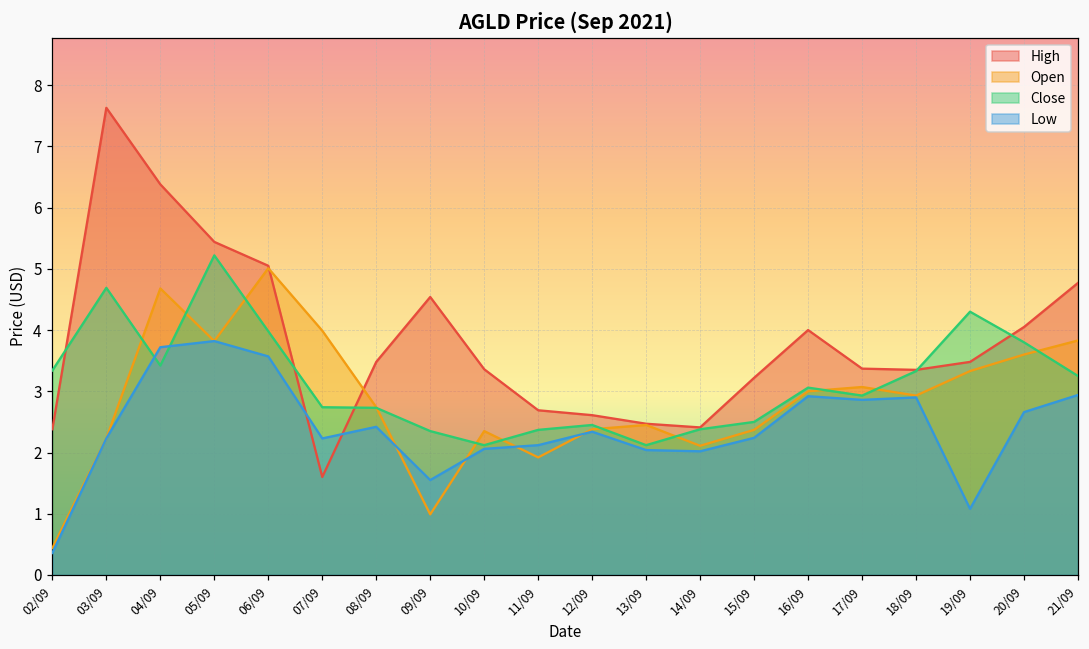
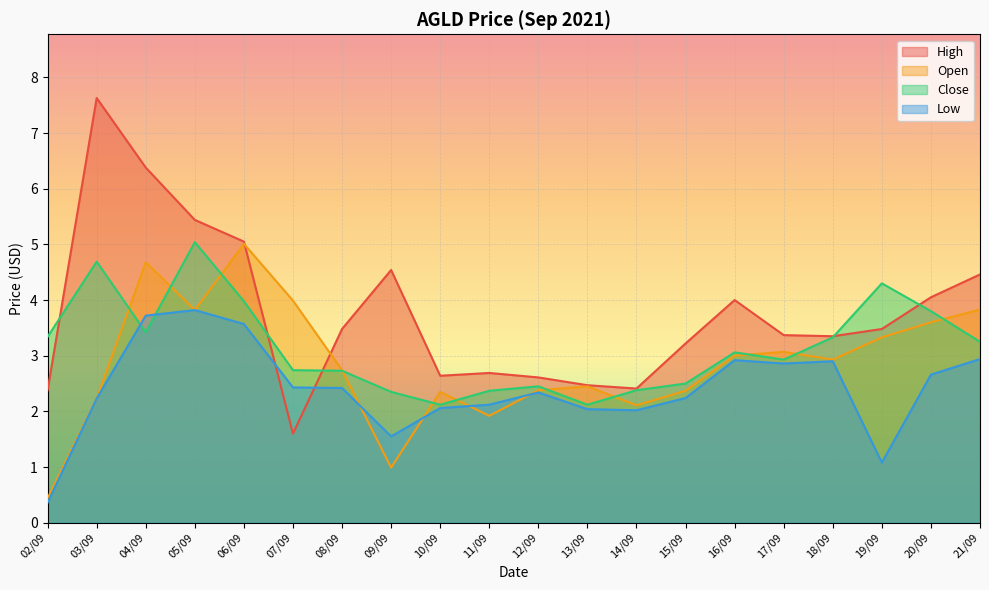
Close, 05/09: 5.2 -> 5.0
Low, 07/09: 2.2 -> 2.4
High, 10/09: 3.4 -> 2.6
High, 21/09: 4.8 -> 4.5
